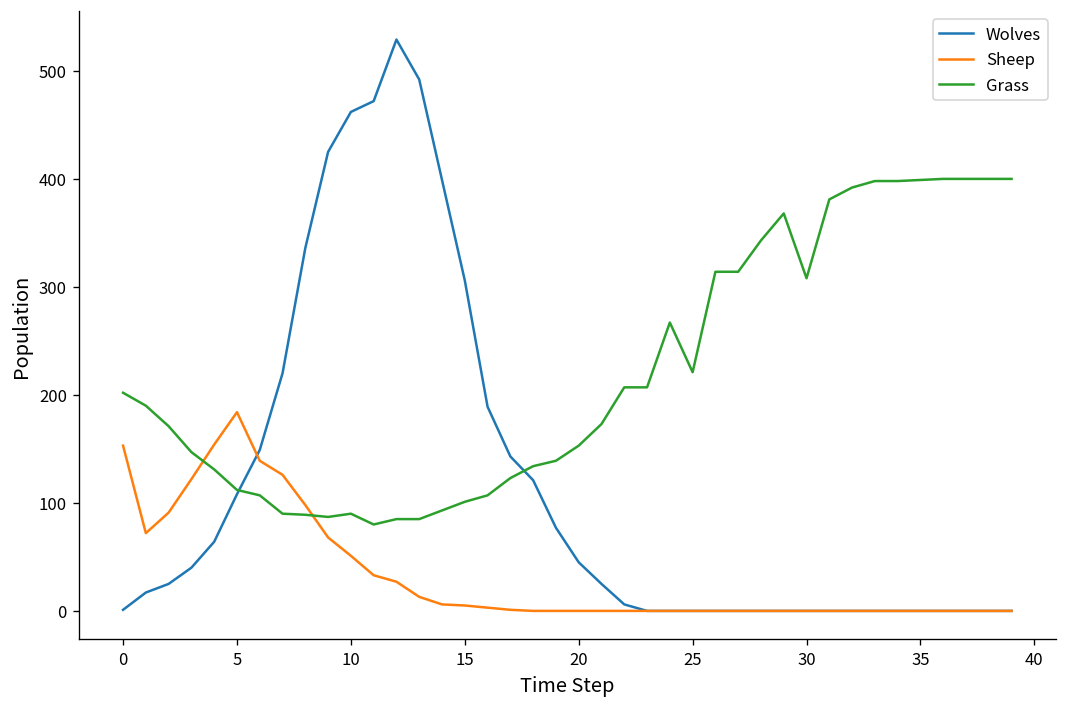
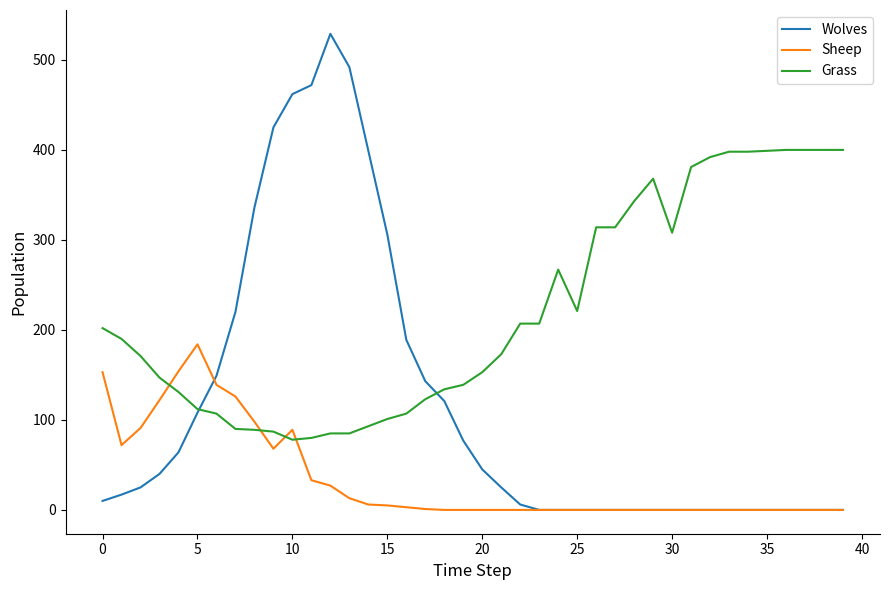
Wolves, 0: 0 -> 10
Sheep, 10: 50 -> 90
Grass, 10: 90 -> 80
